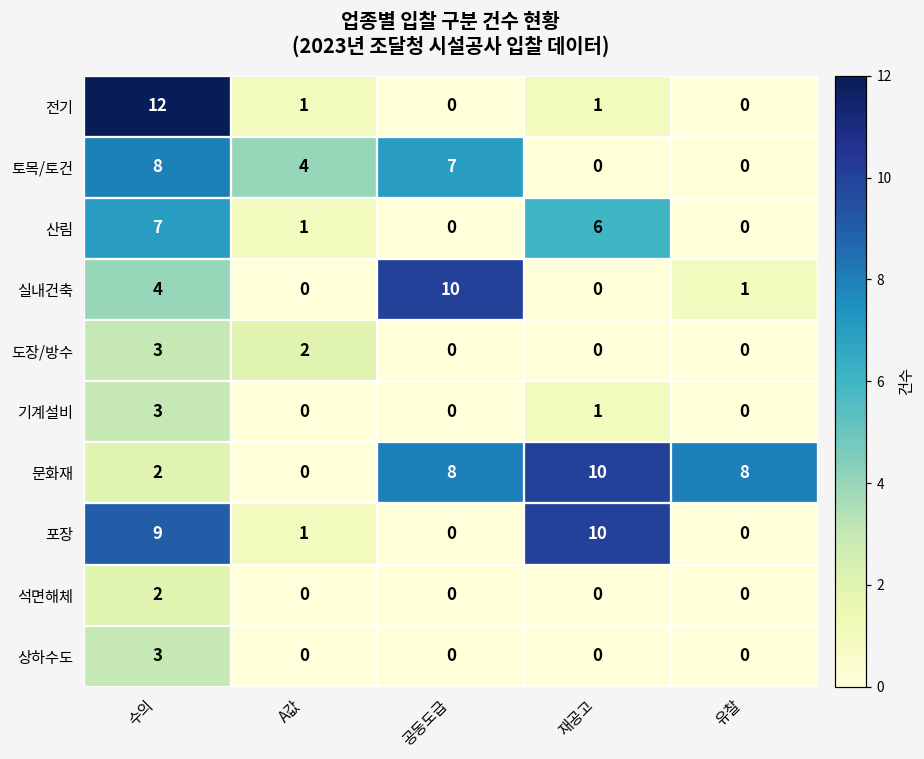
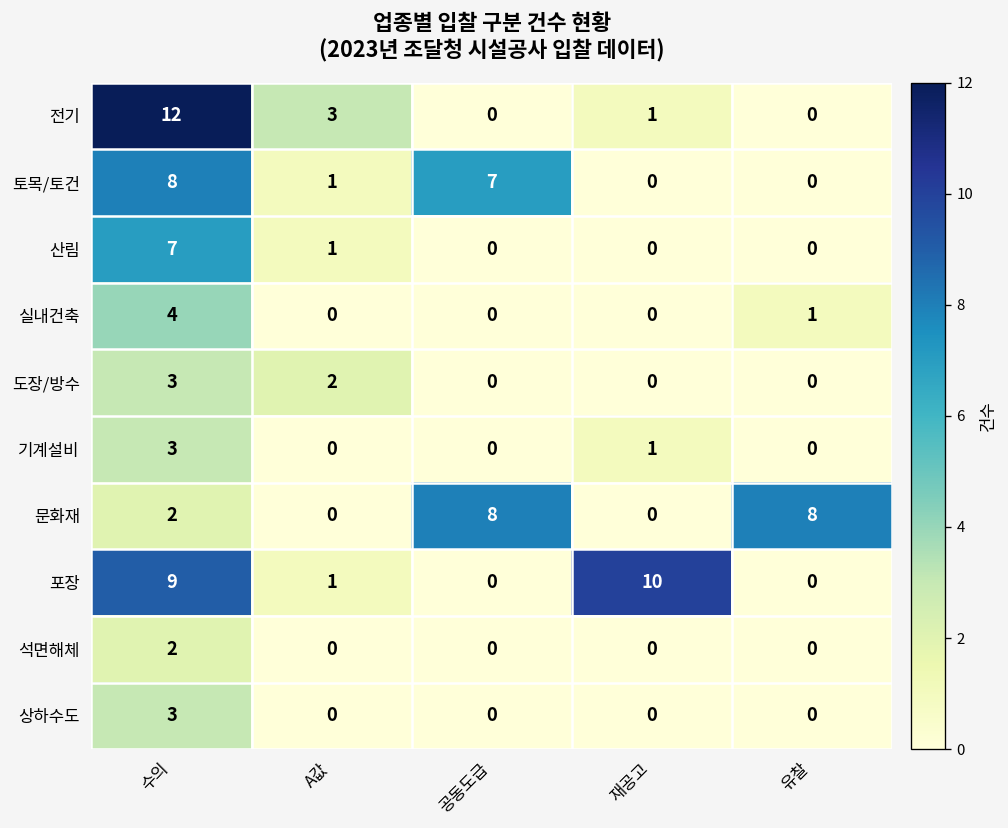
전기, A값: 1 -> 3
토목/토건, A값: 4 -> 1
산림, 재공고: 6 -> 0
실내건축, 공동도급: 10 -> 0
문화재, 재공고: 10 -> 0
